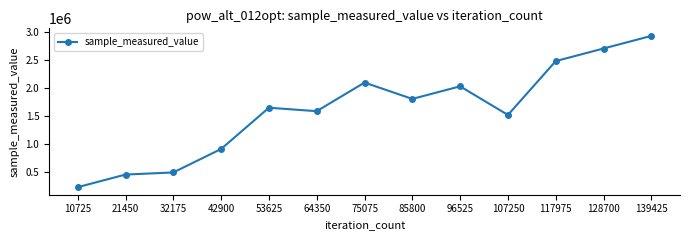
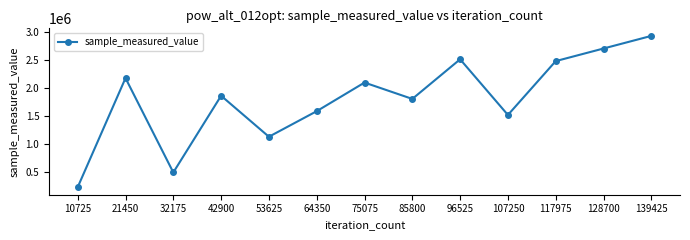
21450: 500000 -> 2200000
42900: 900000 -> 1900000
53625: 1600000 -> 1100000
96525: 2000000 -> 2500000
